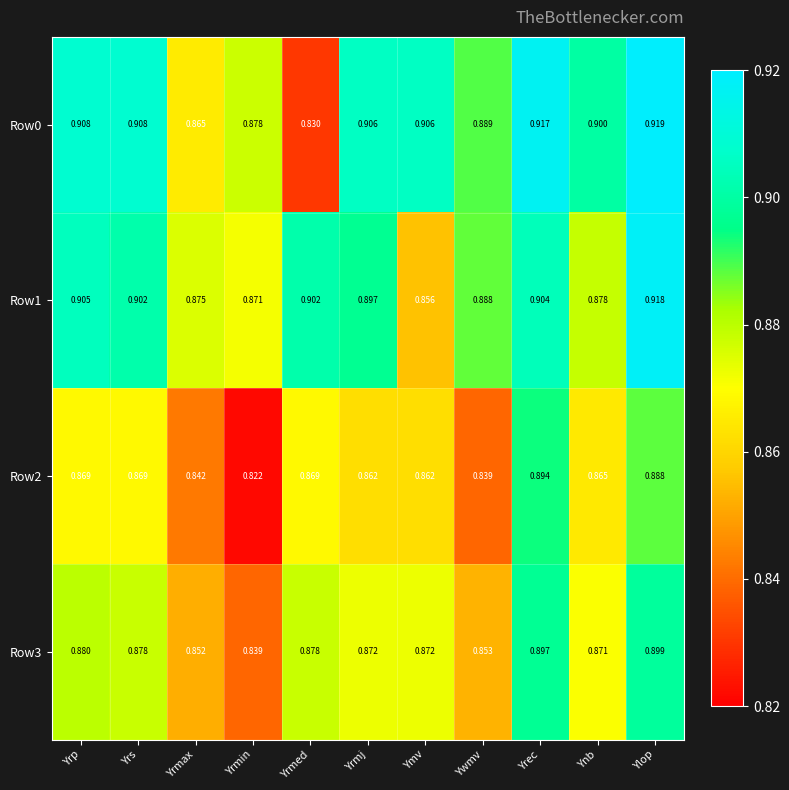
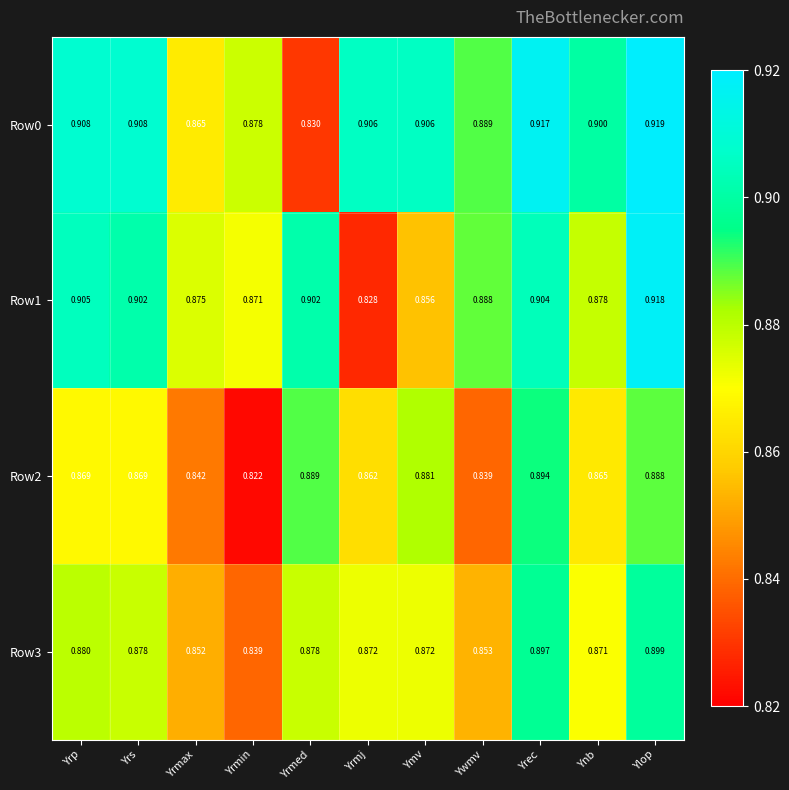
Row1, Yrmj: 0.897 -> 0.828
Row2, Yrmed: 0.869 -> 0.889
Row2, Ymv: 0.862 -> 0.881
